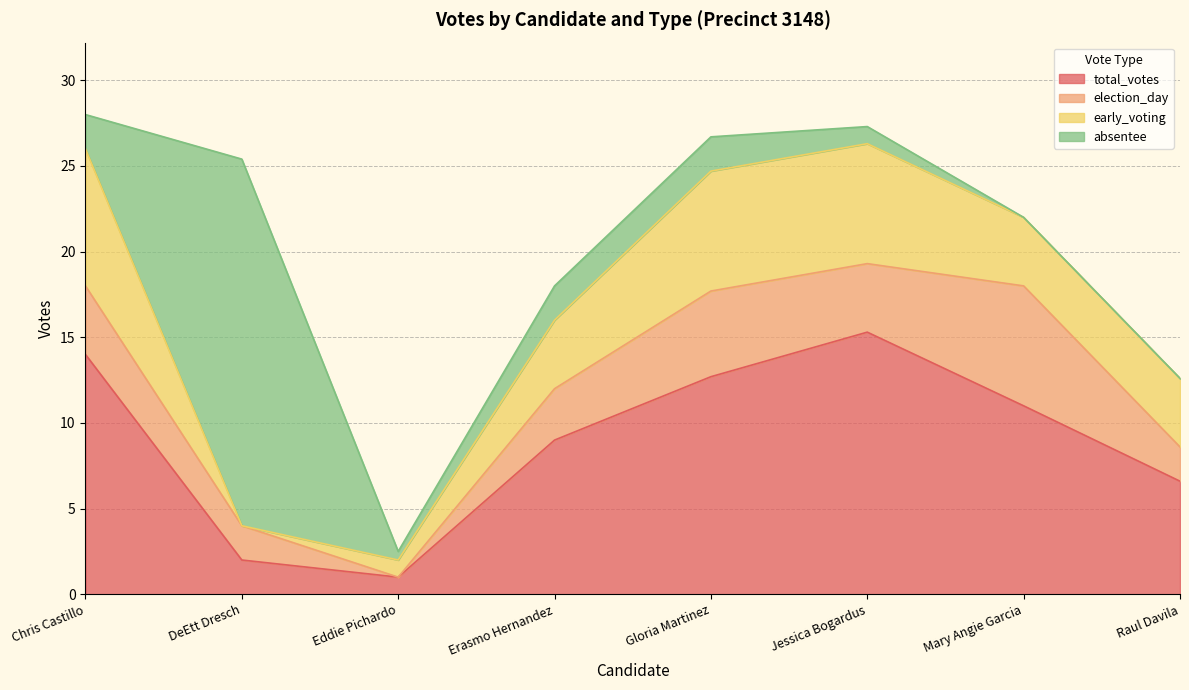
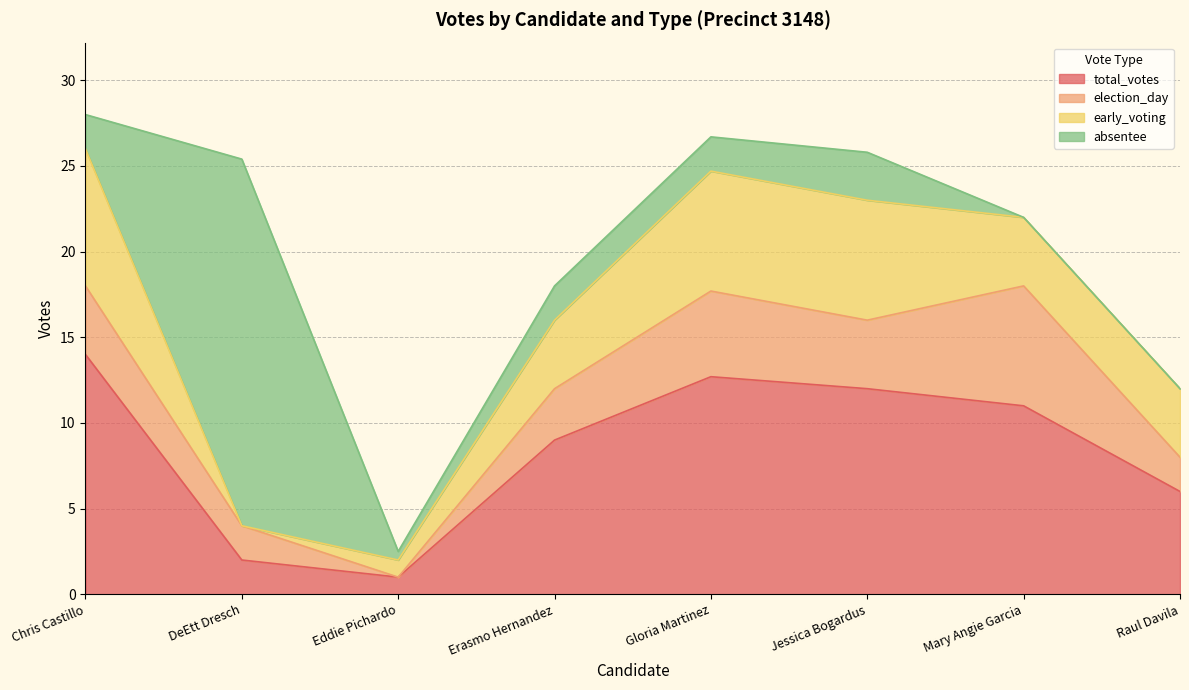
total_votes, Jessica Bogardus: 15.3 -> 12.0
absentee, Jessica Bogardus: 1.0 -> 2.8
total_votes, Raul Davila: 6.6 -> 6.0
